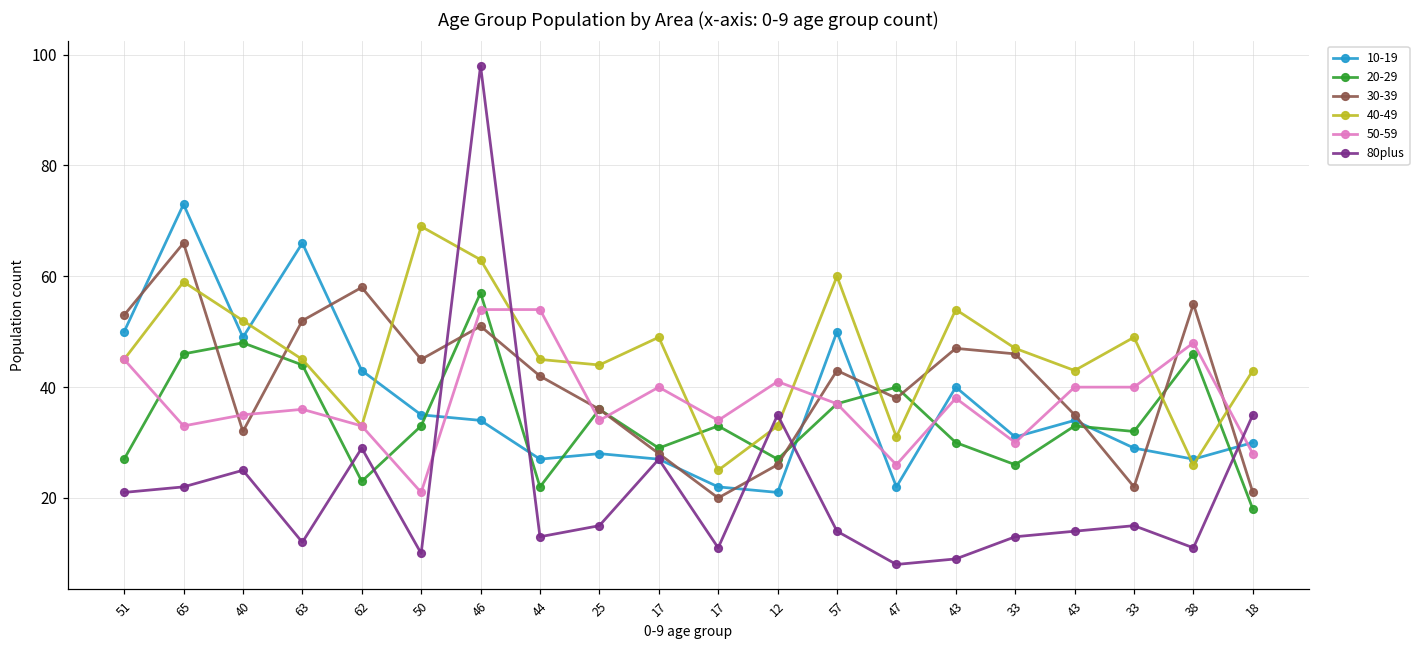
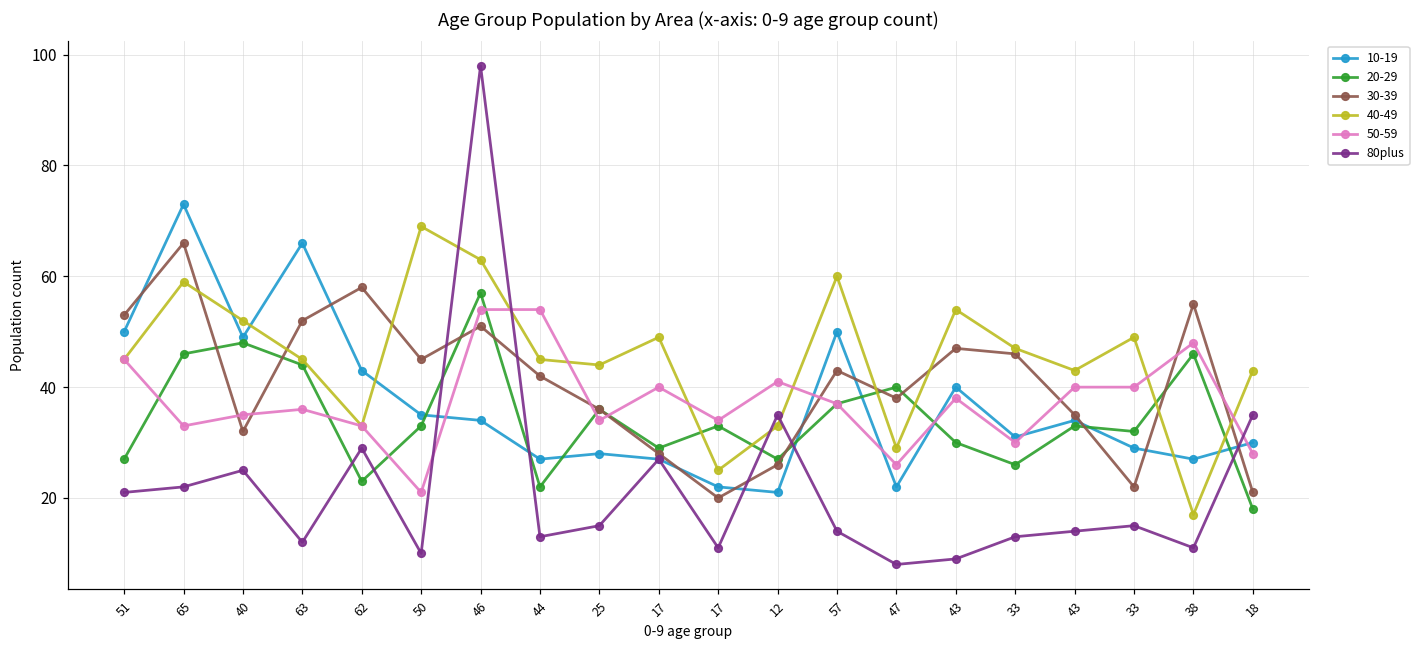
40-49, 47: 31 -> 29
40-49, 38: 26 -> 17
